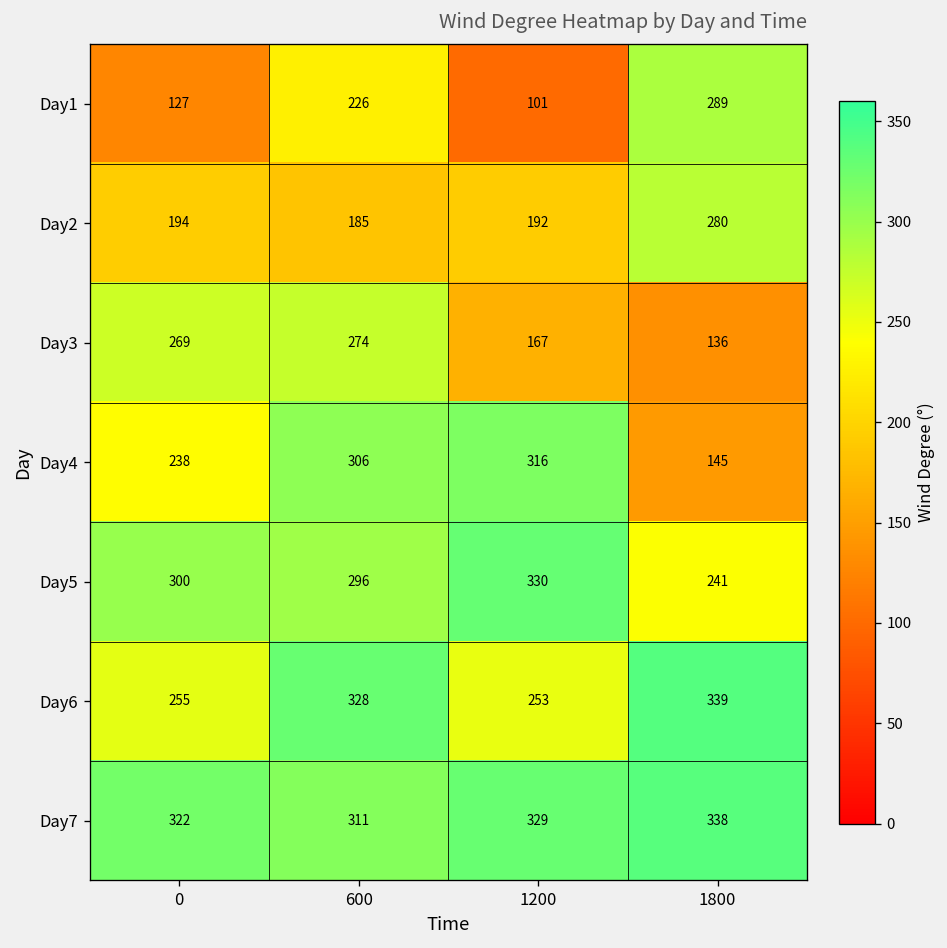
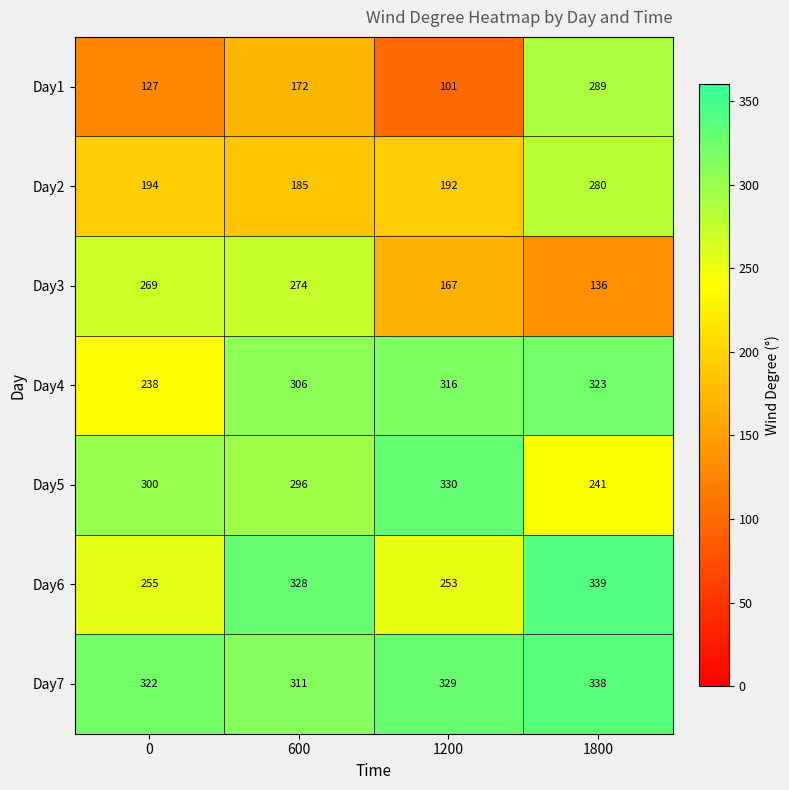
Day1, 600: 226 -> 172
Day4, 1800: 145 -> 323
